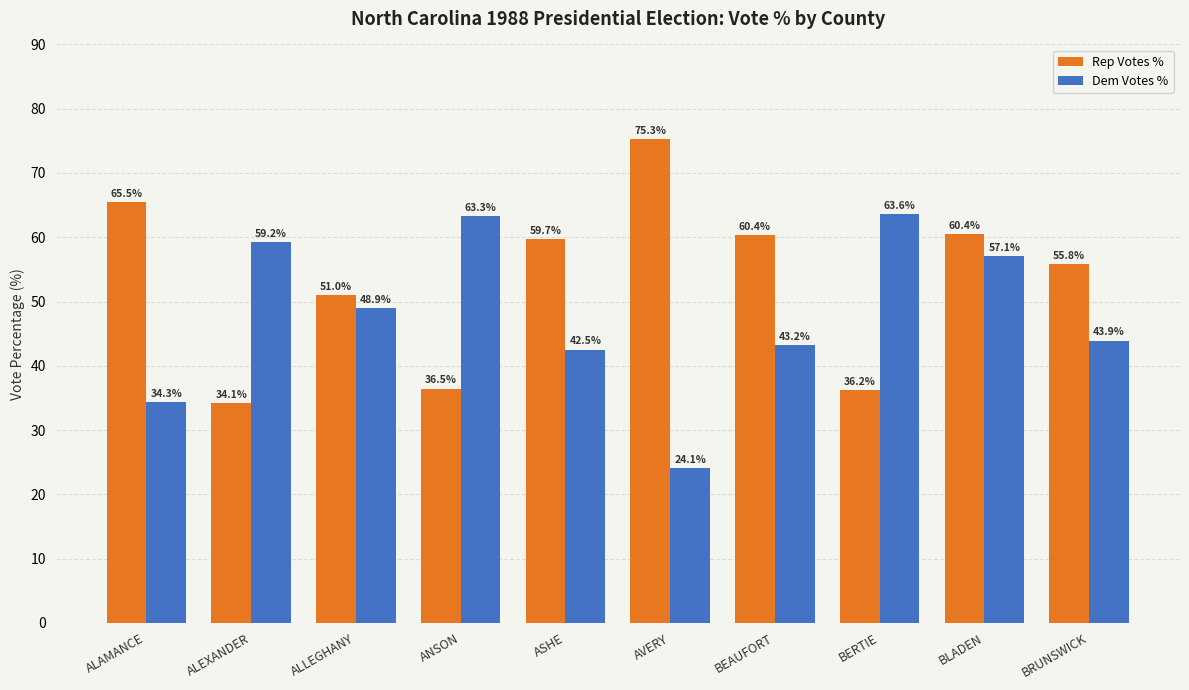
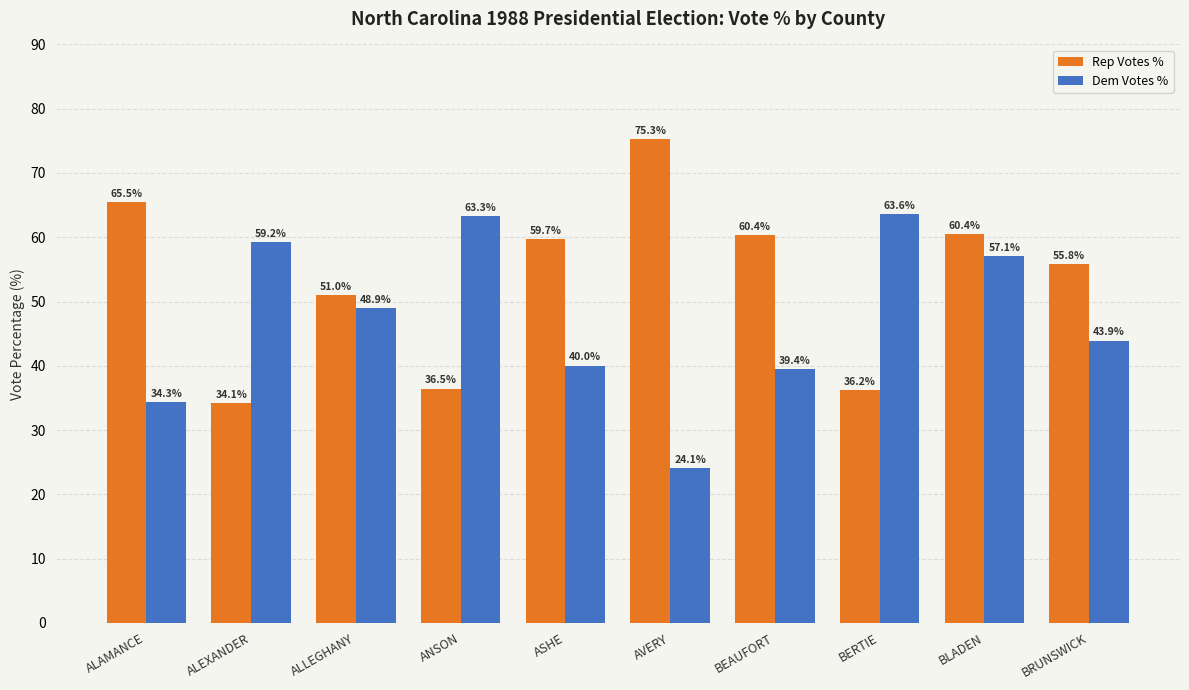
Dem Votes %, ASHE: 42.5% -> 40.0%
Dem Votes %, BEAUFORT: 43.2% -> 39.4%
